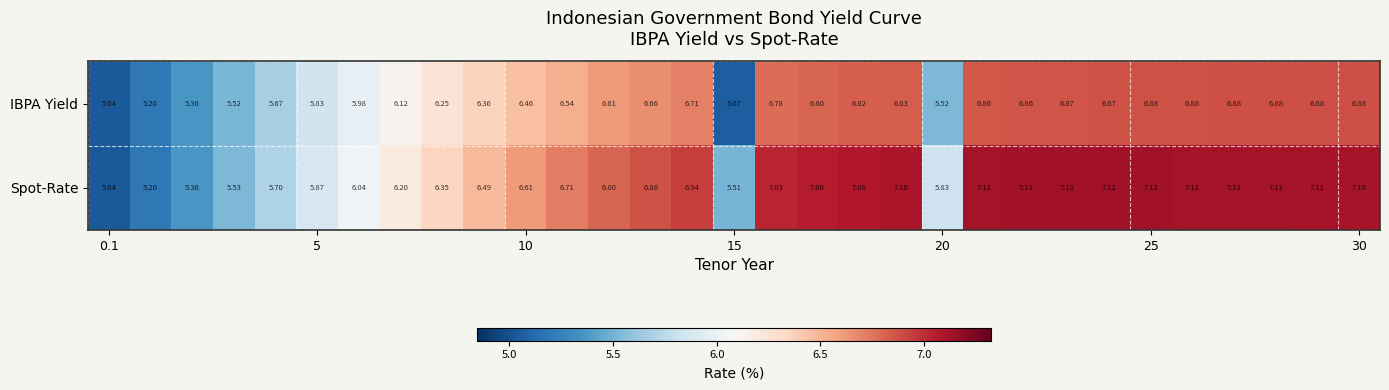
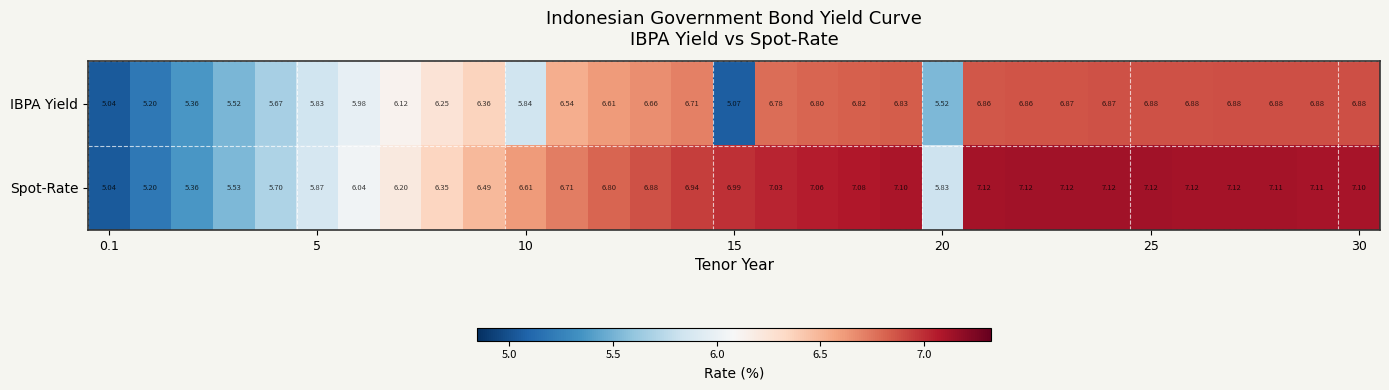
IBPA Yield, 10: 6.46 -> 5.84
Spot-Rate, 15: 5.51 -> 6.99
